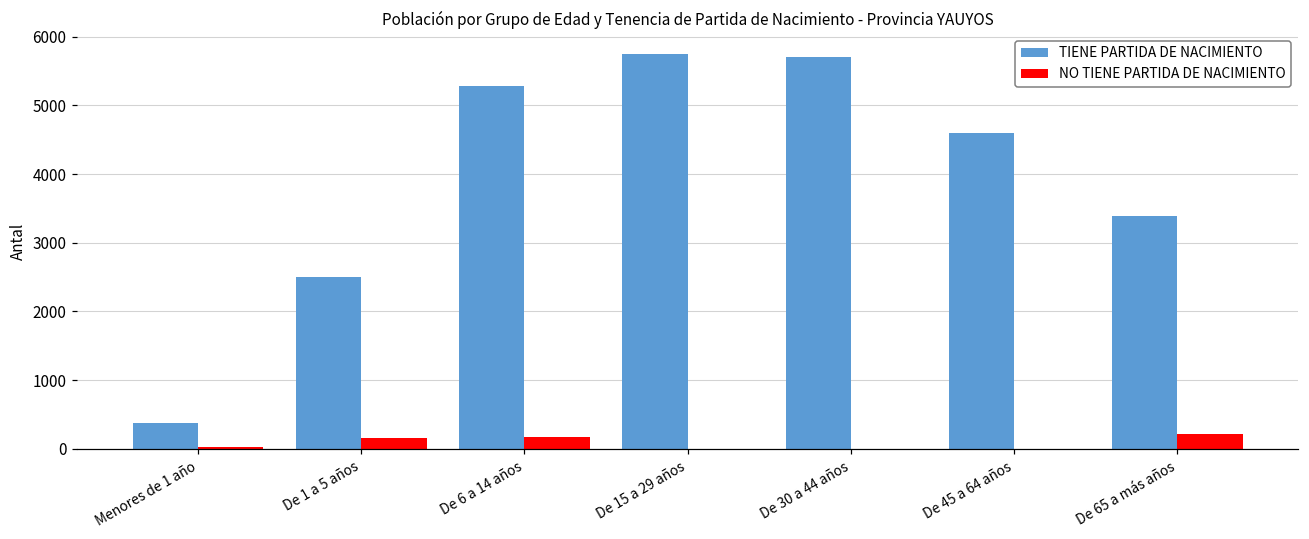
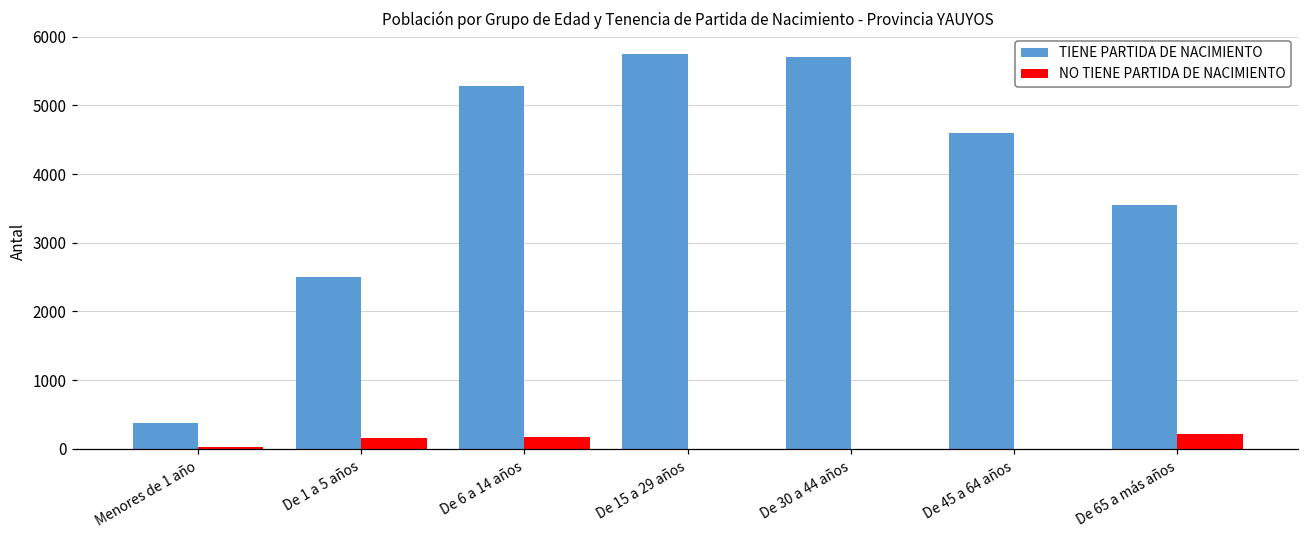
TIENE PARTIDA DE NACIMIENTO, De 65 a más años: 3400 -> 3500
